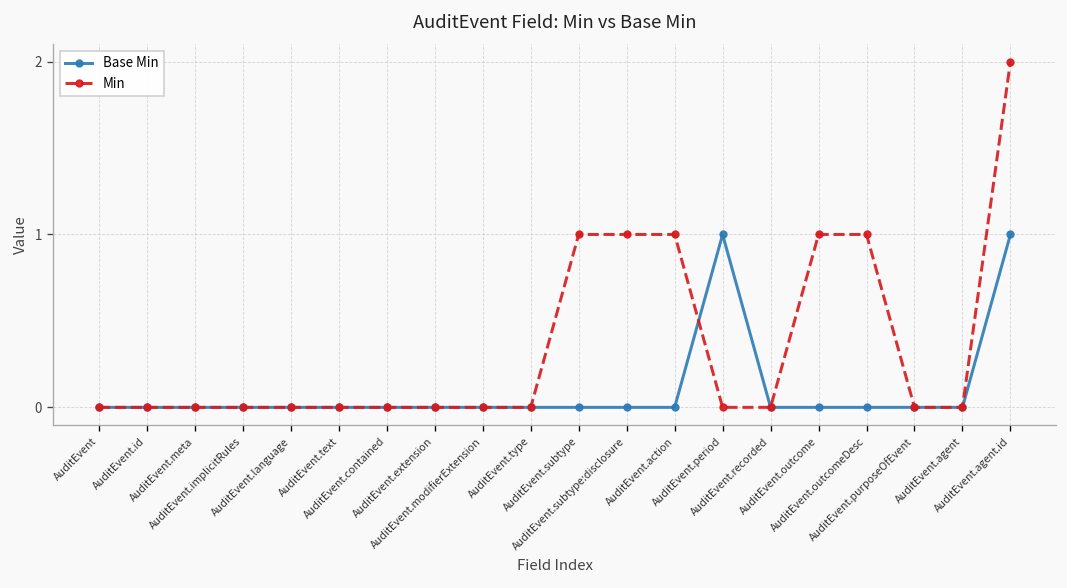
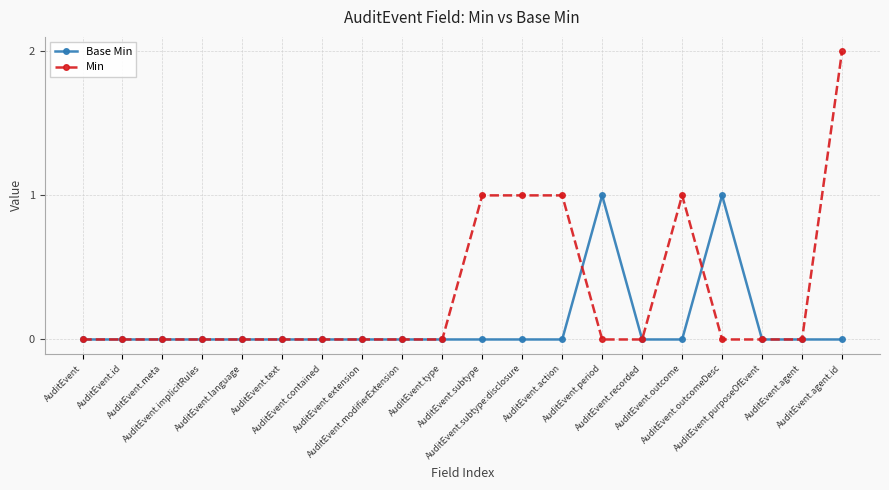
Base Min, AuditEvent.outcomeDesc: 0 -> 1
Min, AuditEvent.outcomeDesc: 1 -> 0
Base Min, AuditEvent.agent.id: 1 -> 0
